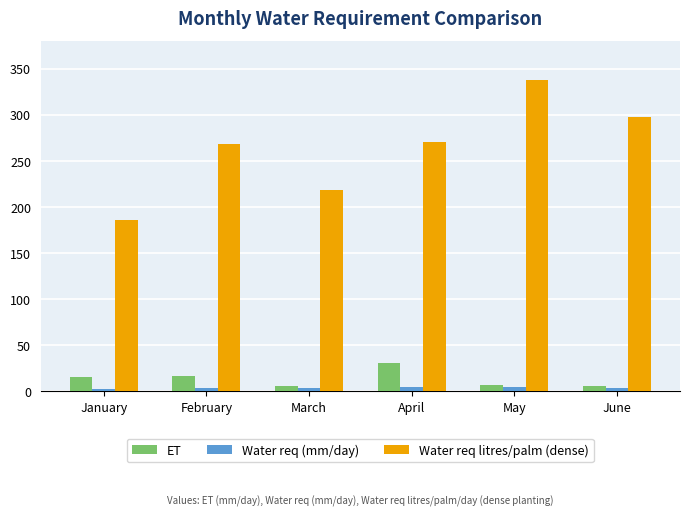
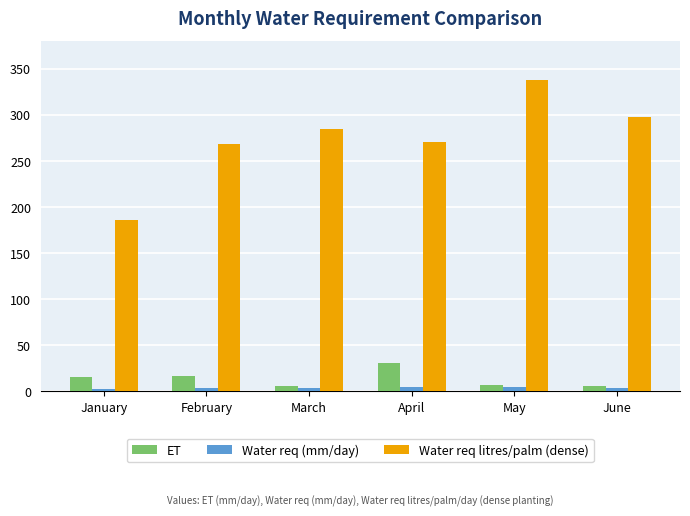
Water req litres/palm (dense), March: 220 -> 280
